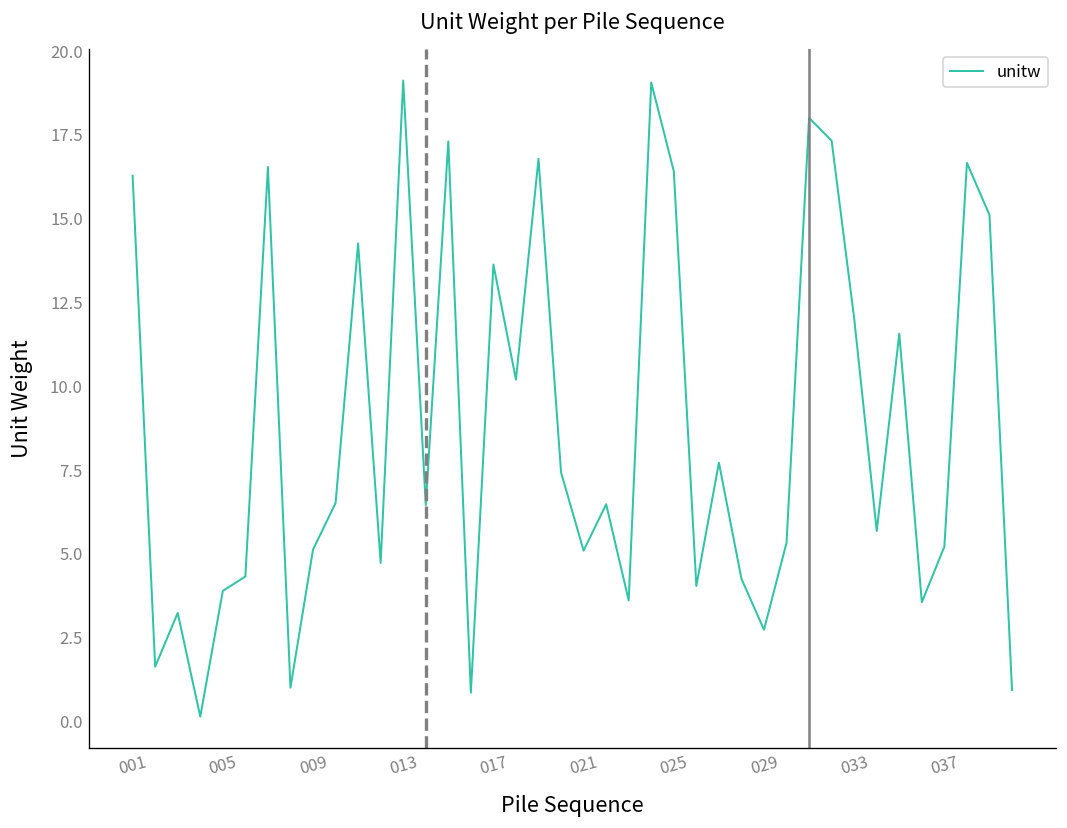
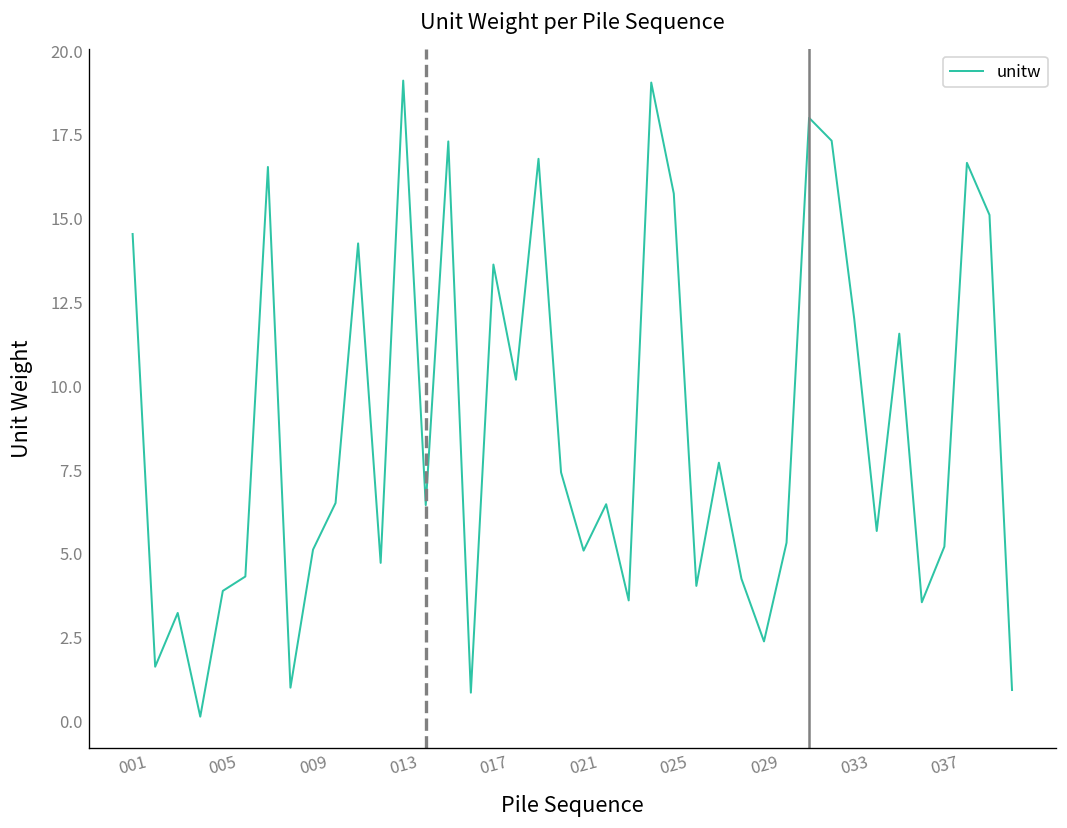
001: 16.3 -> 14.5
025: 16.4 -> 15.8
029: 2.7 -> 2.4
